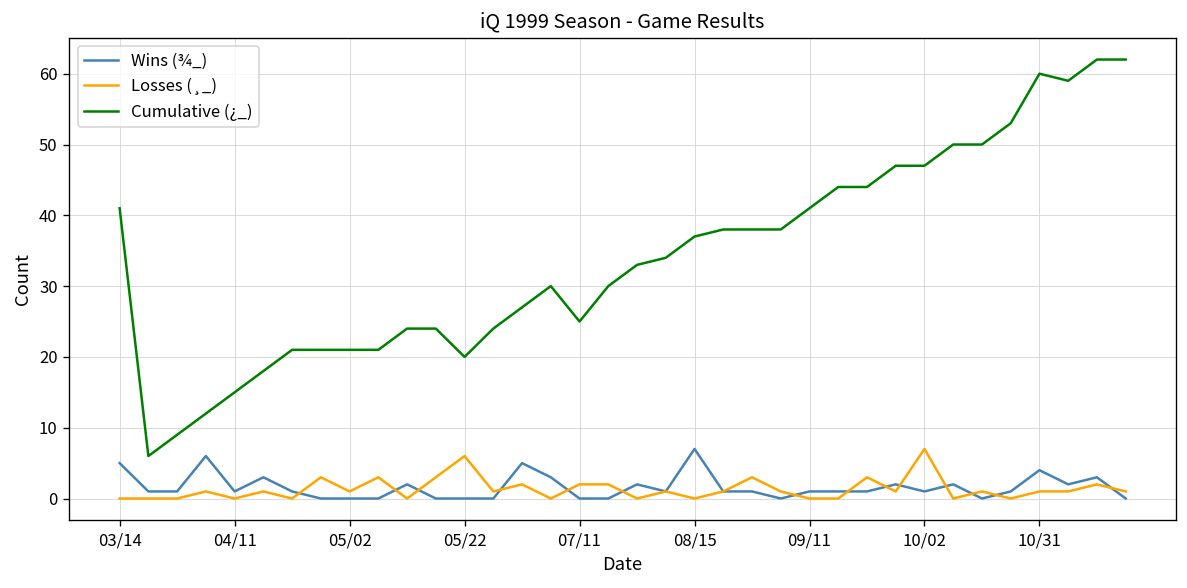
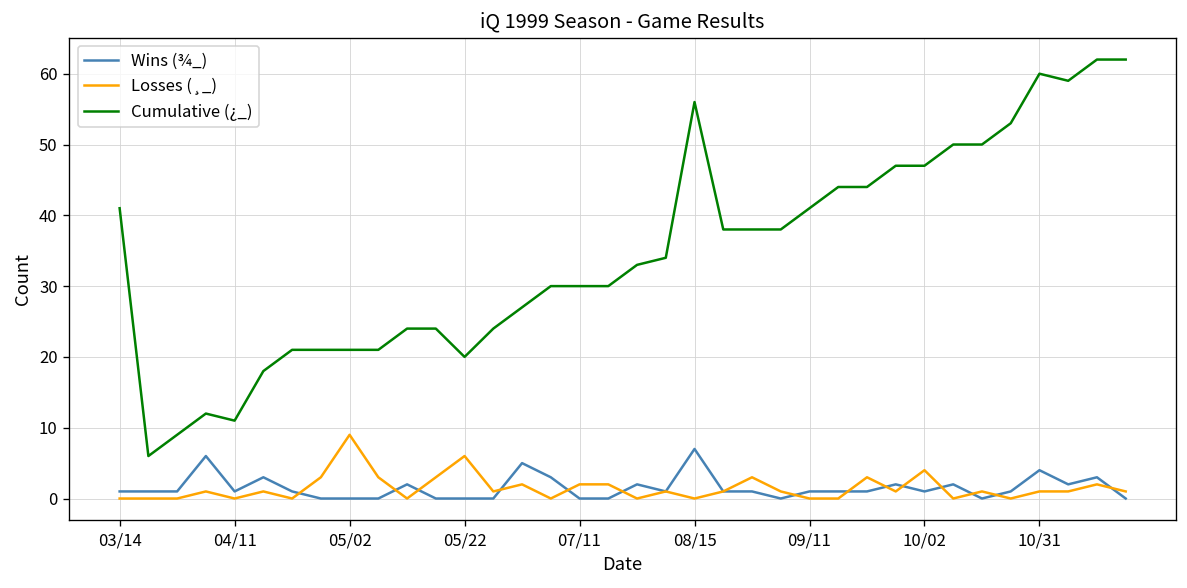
Wins (¾_), 03/14: 5 -> 1
Cumulative (¿_), 04/11: 15 -> 11
Losses (¸_), 05/02: 1 -> 9
Cumulative (¿_), 07/11: 25 -> 30
Cumulative (¿_), 08/15: 37 -> 56
Losses (¸_), 10/02: 7 -> 4
